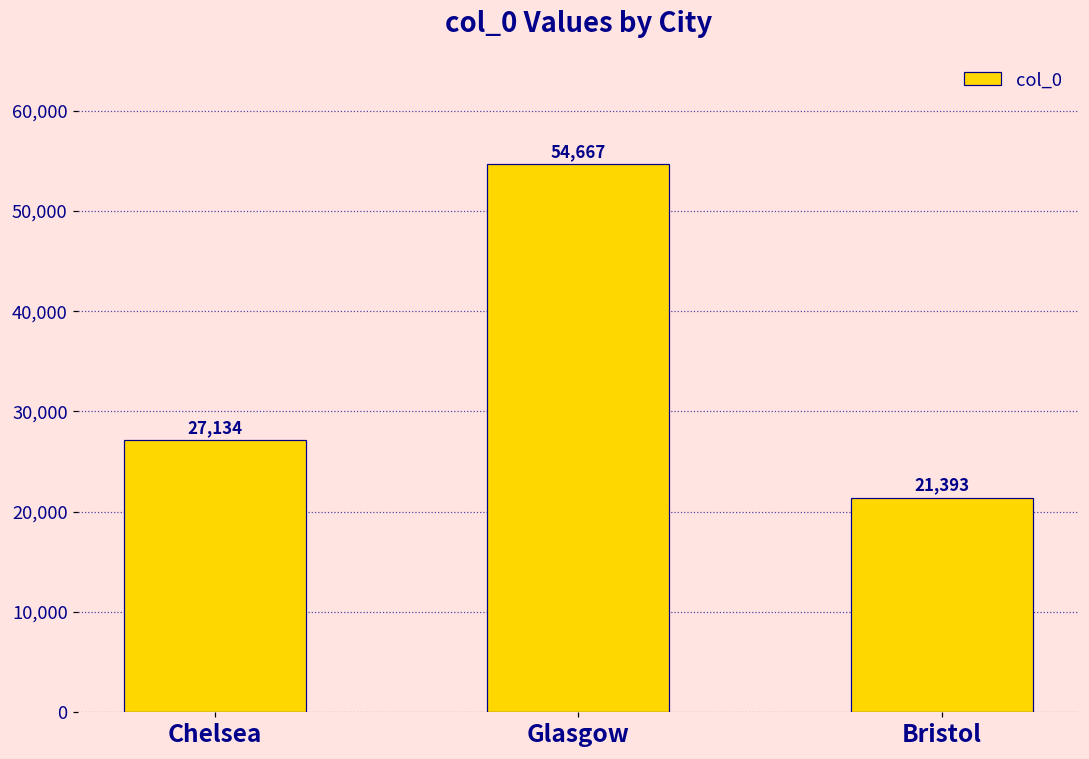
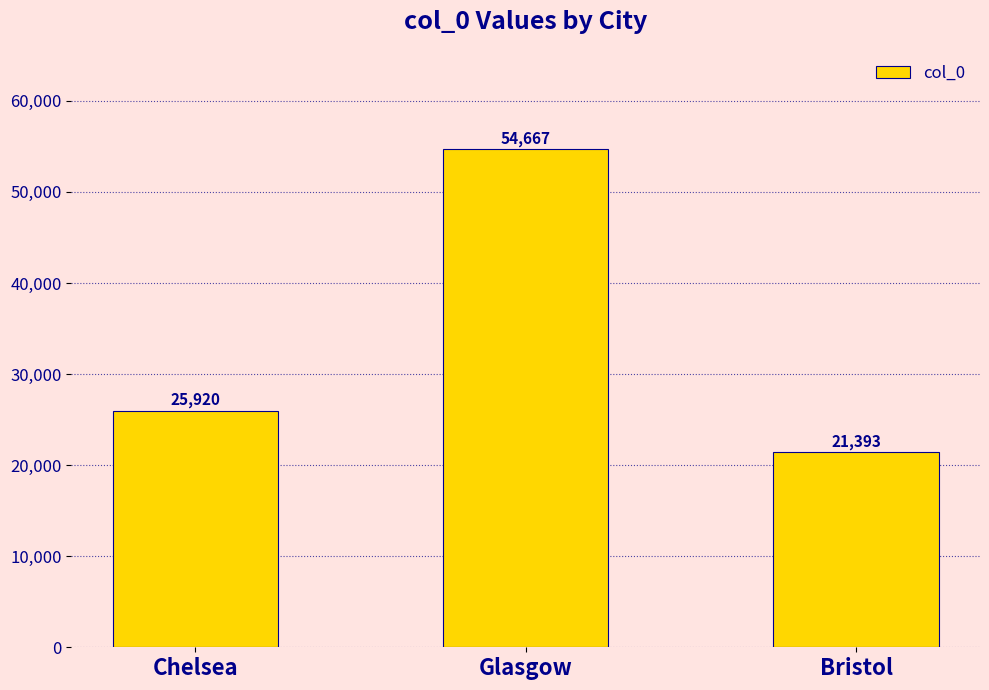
Chelsea: 27,134 -> 25,920
